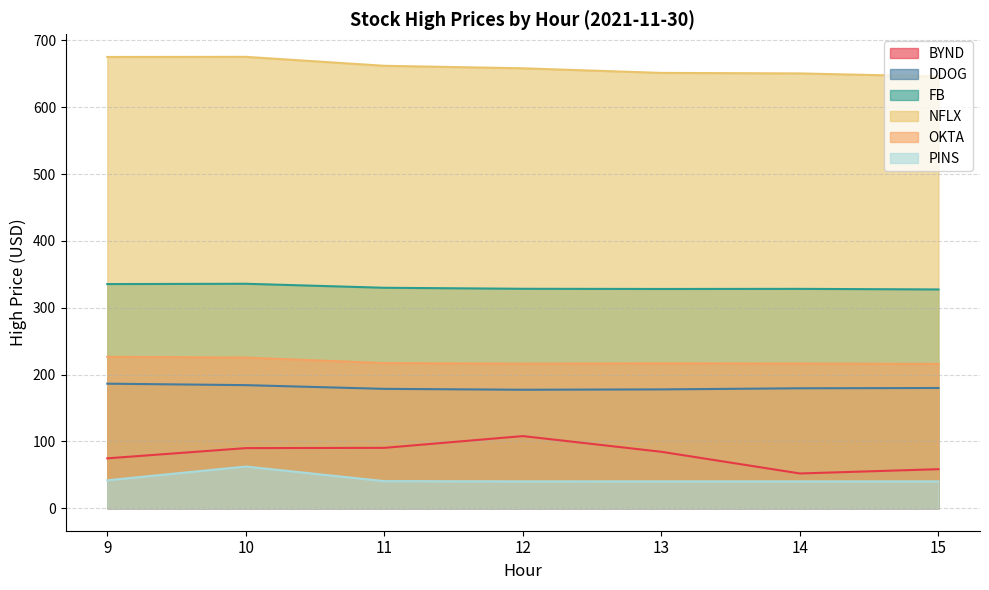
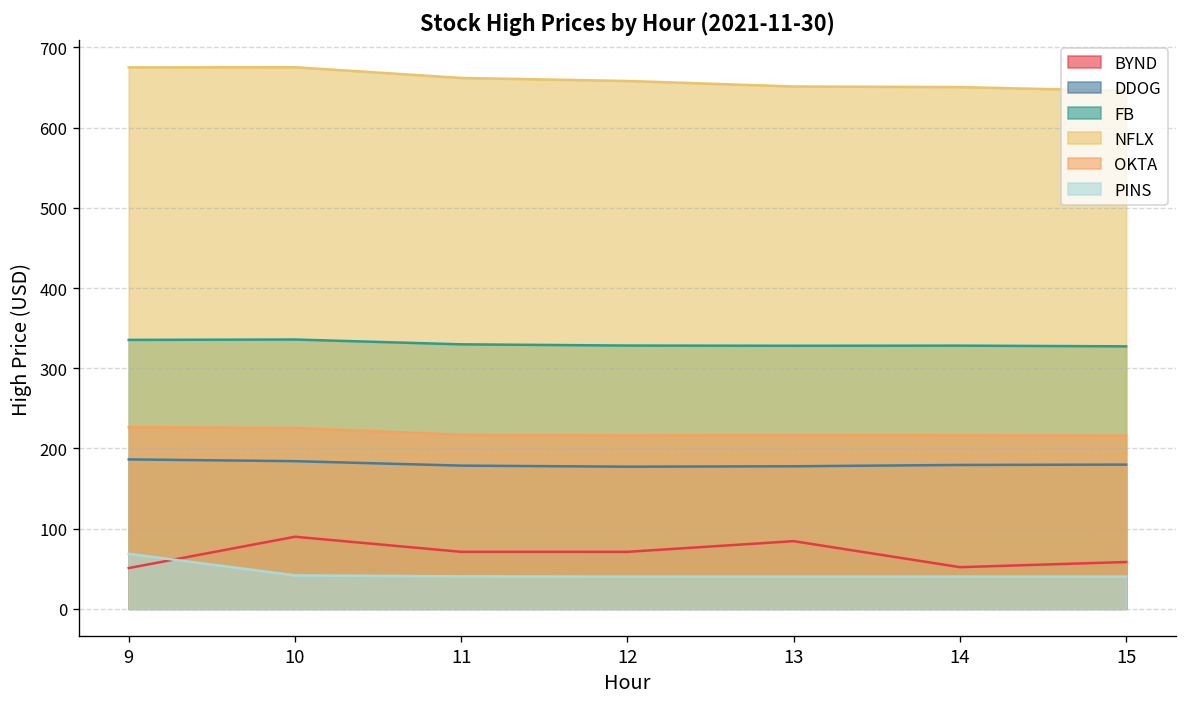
BYND, 9: 70 -> 50
PINS, 9: 40 -> 70
PINS, 10: 60 -> 40
BYND, 11: 90 -> 70
BYND, 12: 110 -> 70
